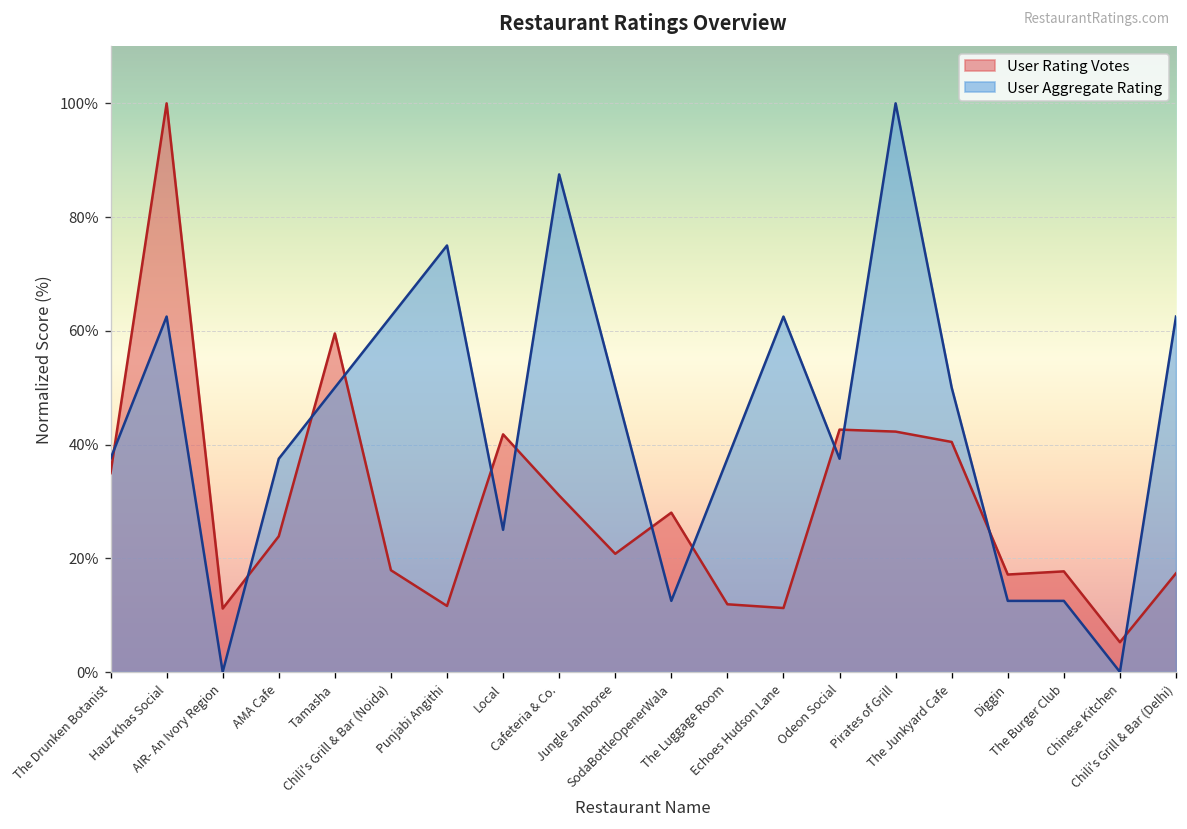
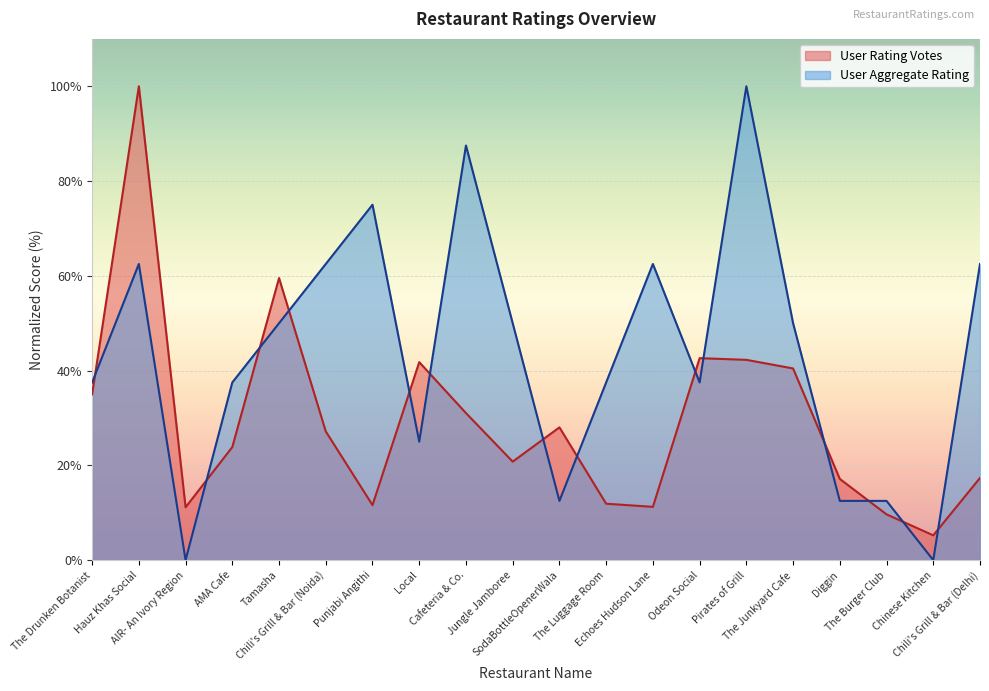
User Rating Votes, Chili's Grill & Bar (Noida): 18% -> 27%
User Rating Votes, The Burger Club: 18% -> 10%
